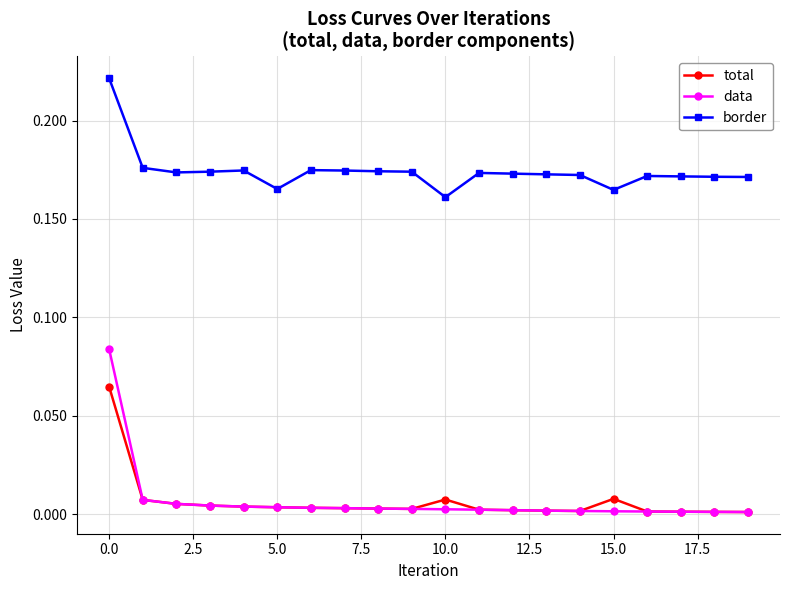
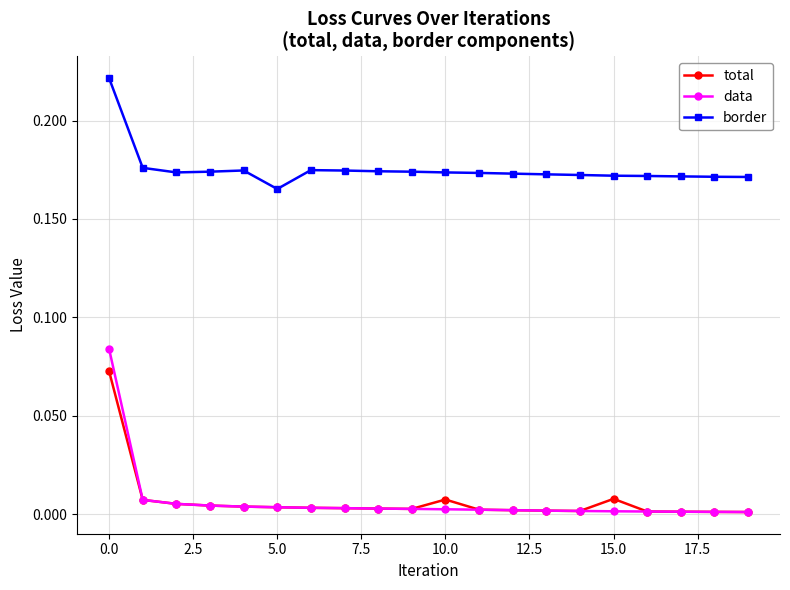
total, 0.0: 0.065 -> 0.073
border, 10.0: 0.161 -> 0.174
border, 15.0: 0.165 -> 0.172
